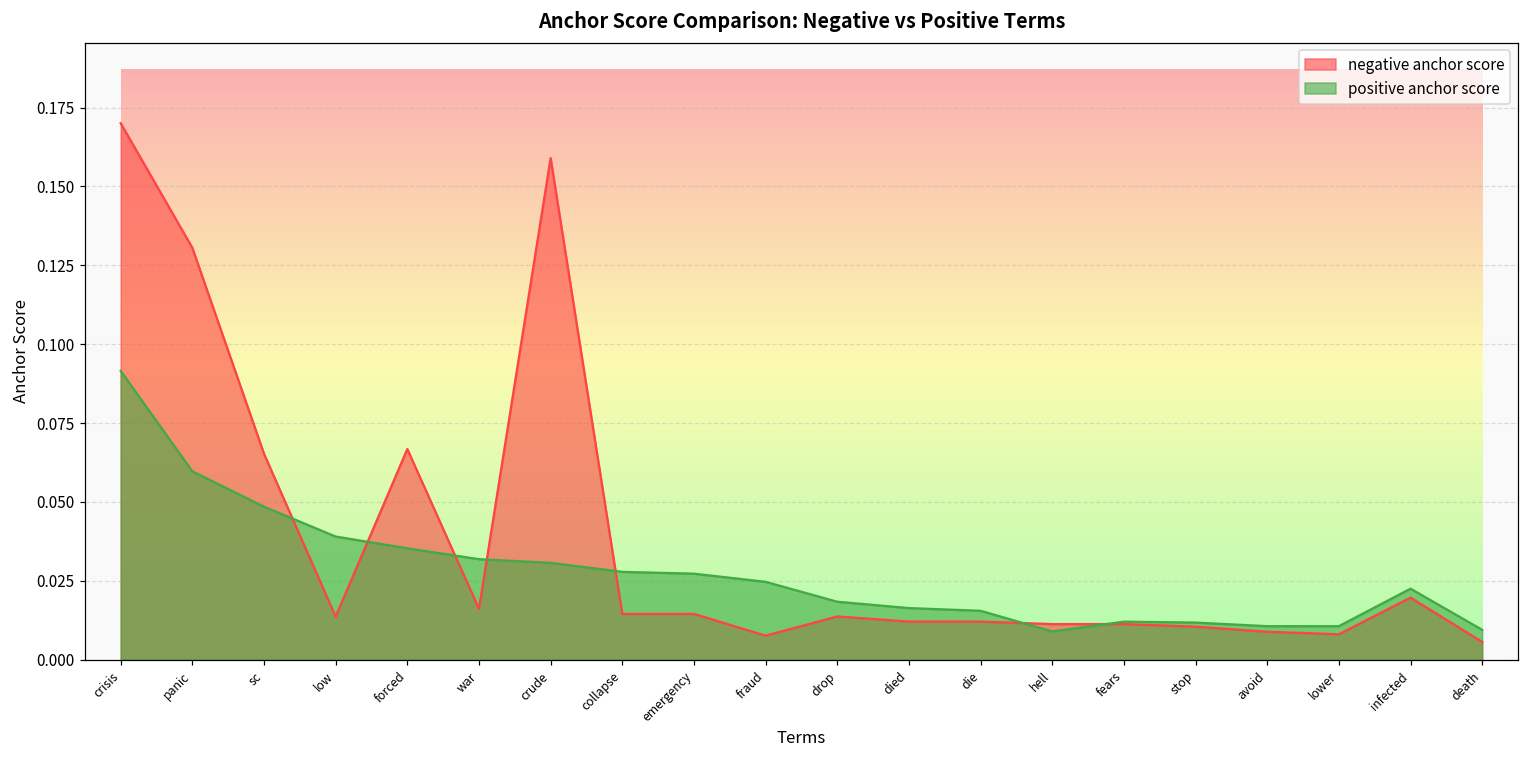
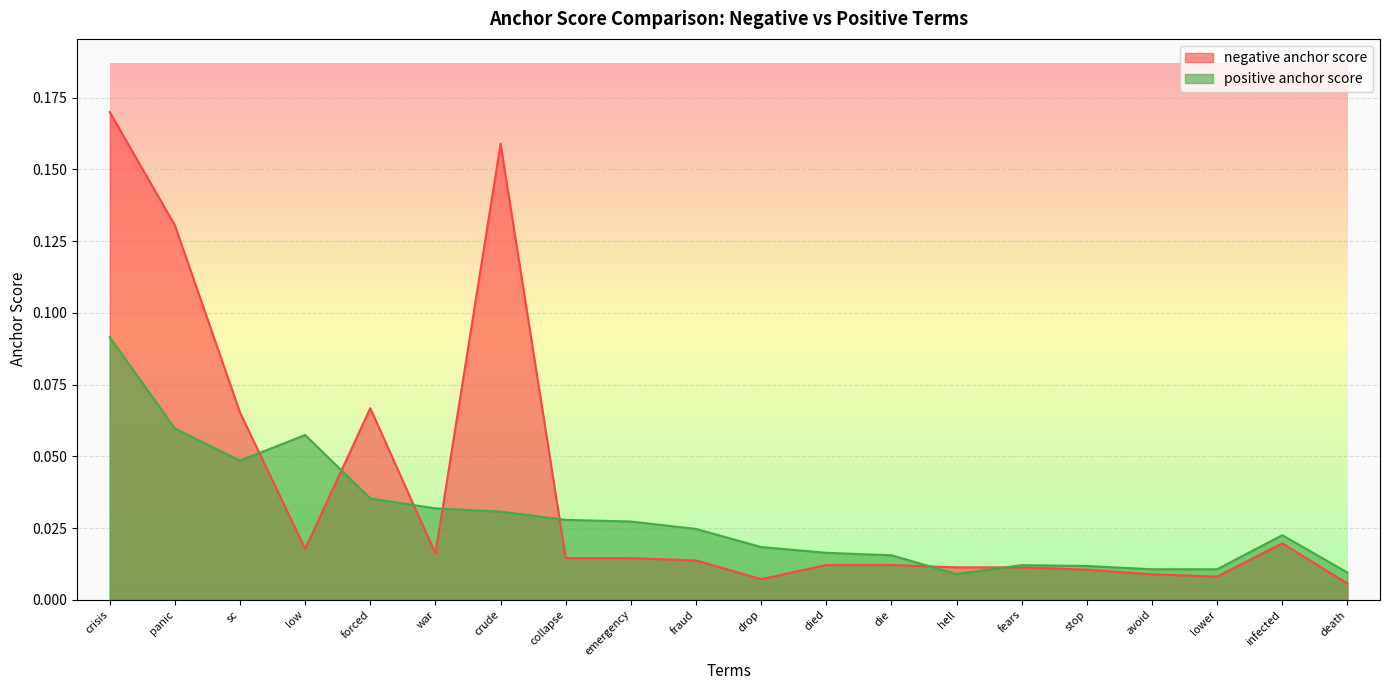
negative anchor score, low: 0.014 -> 0.018
positive anchor score, low: 0.039 -> 0.057
negative anchor score, fraud: 0.008 -> 0.014
negative anchor score, drop: 0.014 -> 0.007
